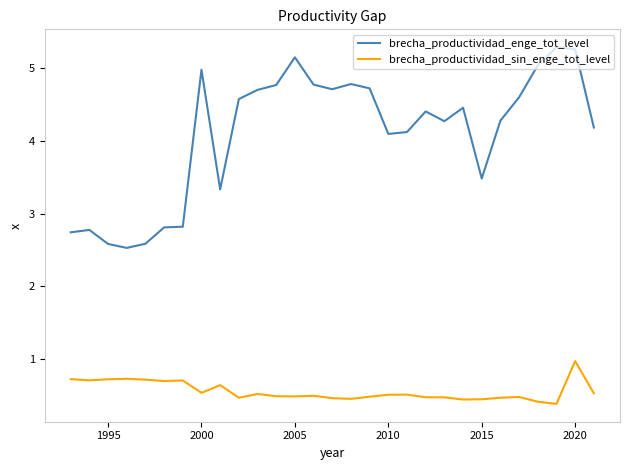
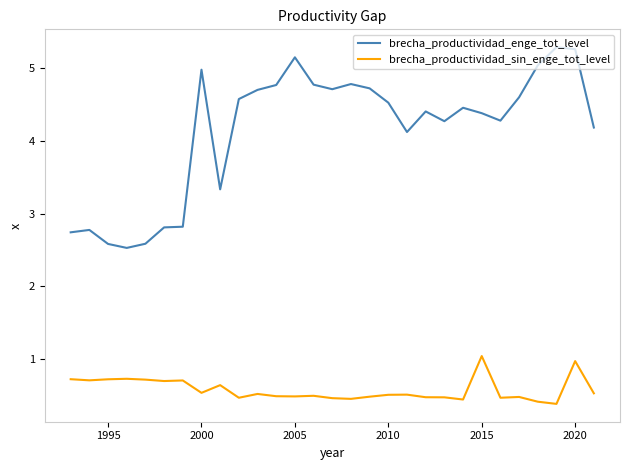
brecha_productividad_enge_tot_level, 2010: 4.1 -> 4.5
brecha_productividad_enge_tot_level, 2015: 3.5 -> 4.4
brecha_productividad_sin_enge_tot_level, 2015: 0.4 -> 1.0
